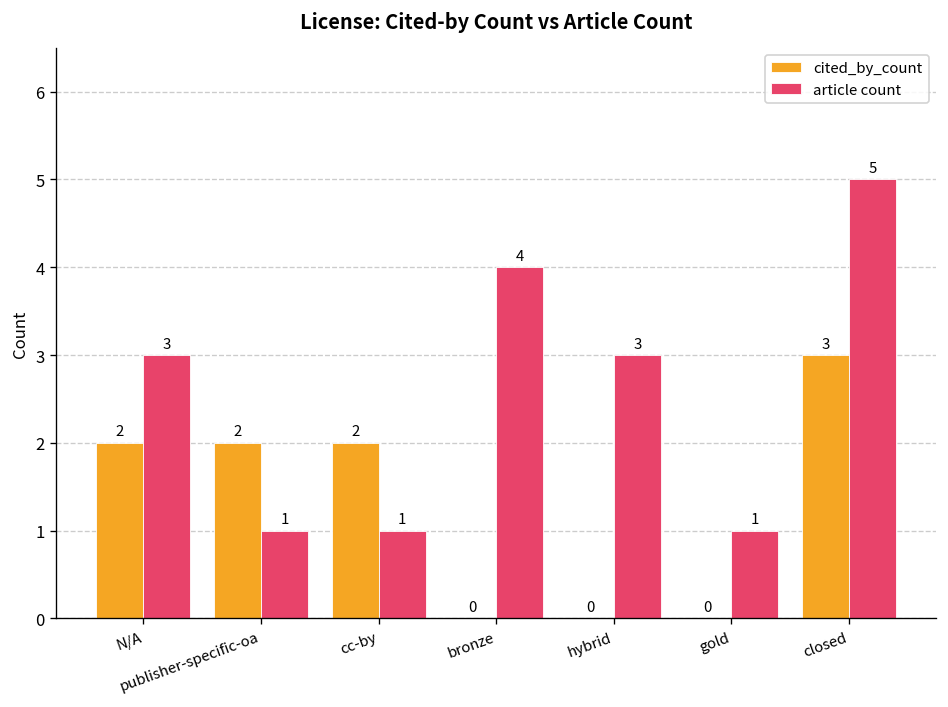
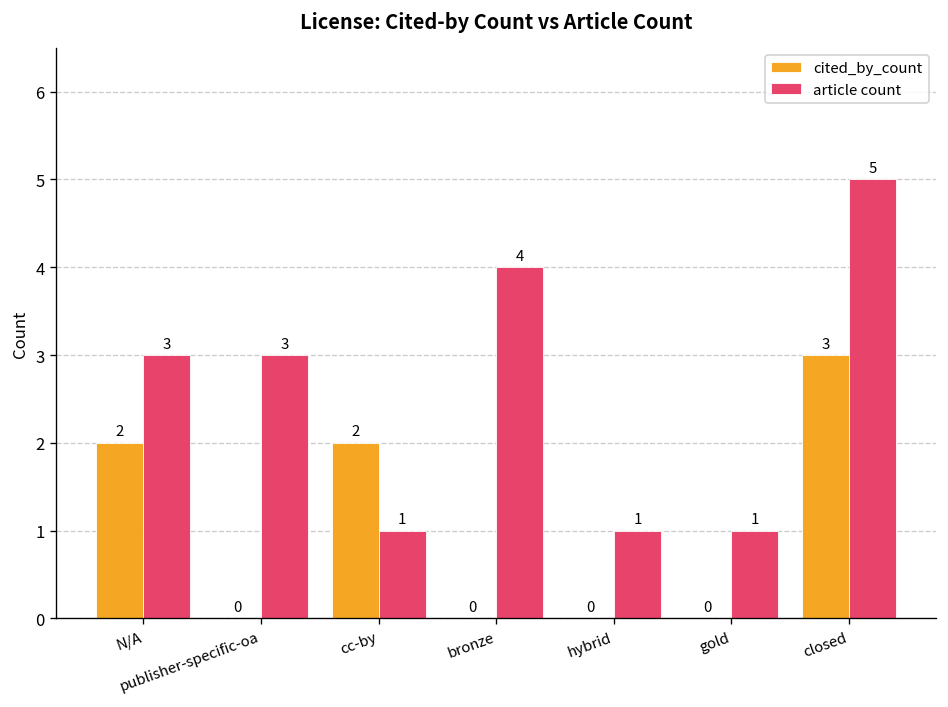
cited_by_count, publisher-specific-oa: 2 -> 0
article count, publisher-specific-oa: 1 -> 3
article count, hybrid: 3 -> 1
